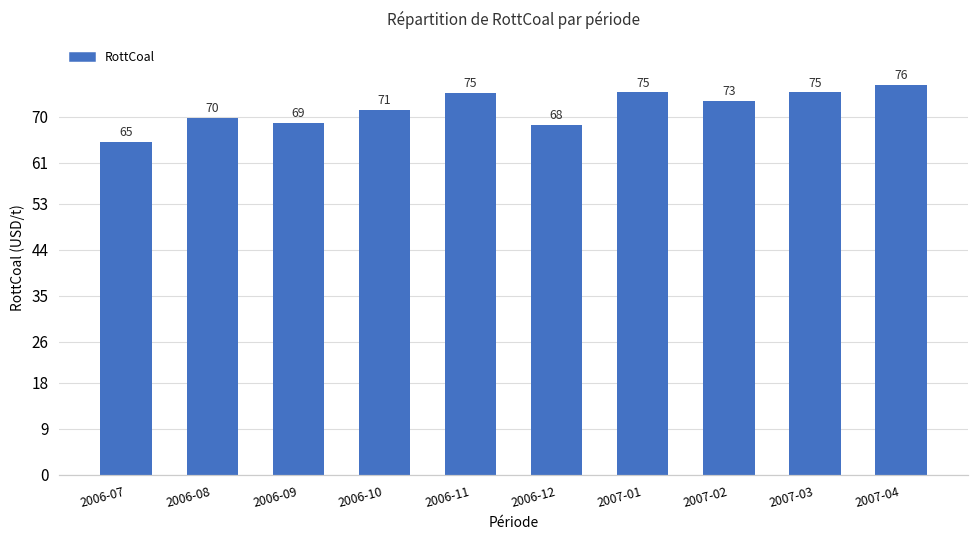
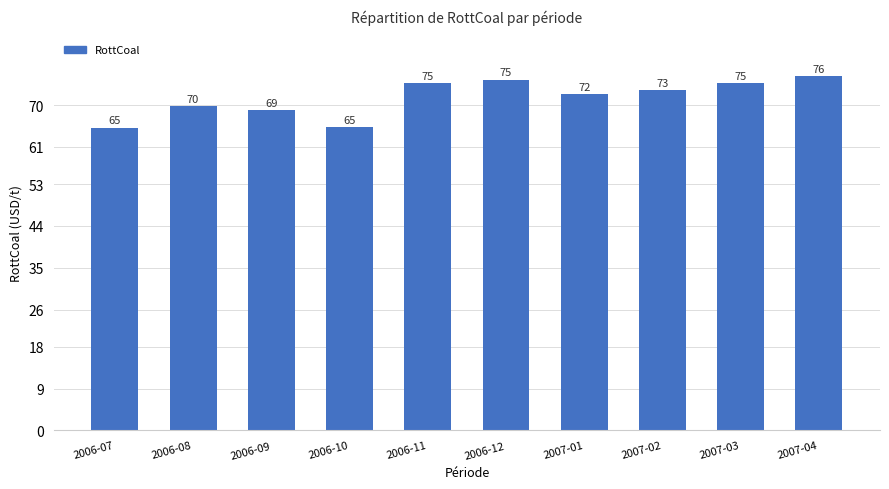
2006-10: 71 -> 65
2006-12: 68 -> 75
2007-01: 75 -> 72
